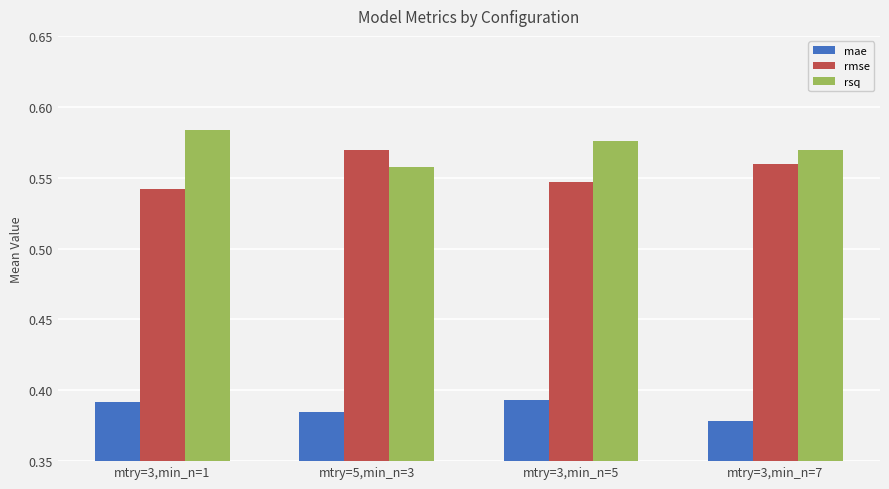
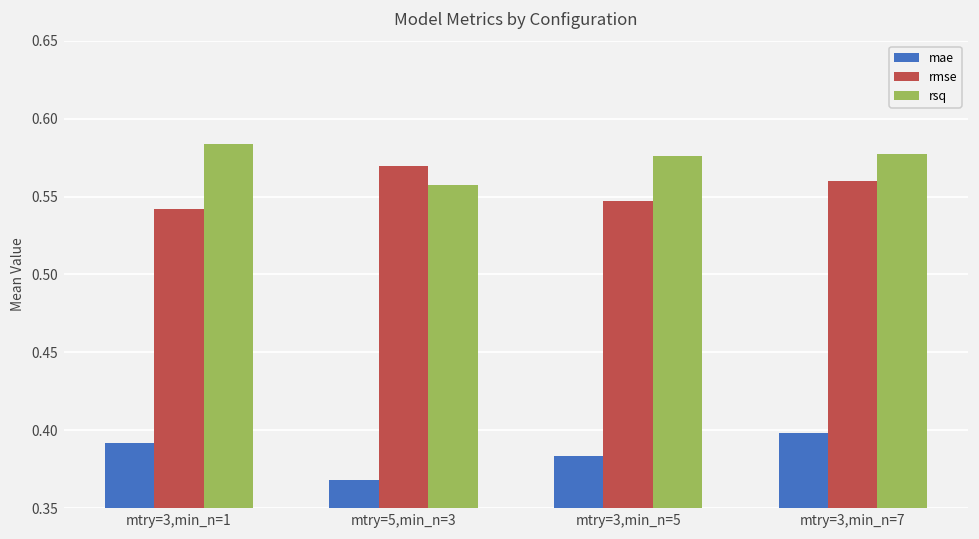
mae, mtry=5,min_n=3: 0.385 -> 0.368
mae, mtry=3,min_n=5: 0.393 -> 0.383
mae, mtry=3,min_n=7: 0.378 -> 0.399
rsq, mtry=3,min_n=7: 0.569 -> 0.577
